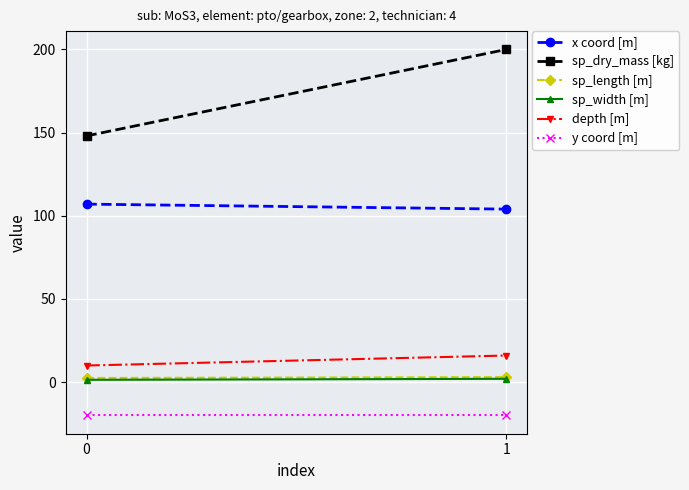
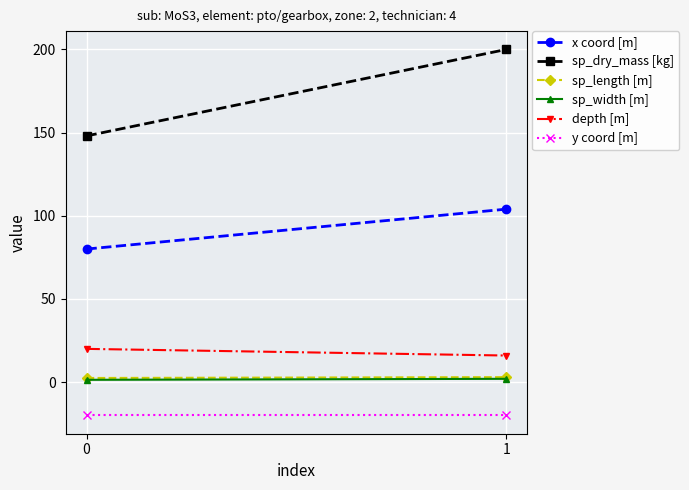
x coord [m], 0: 107 -> 80
depth [m], 0: 10 -> 20
